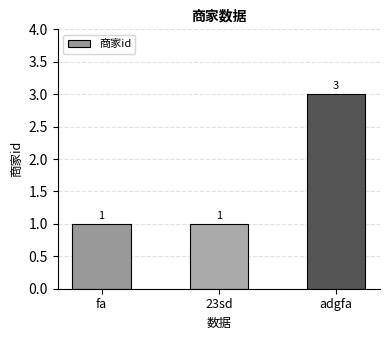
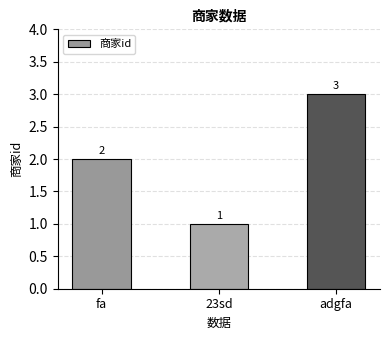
fa: 1 -> 2
